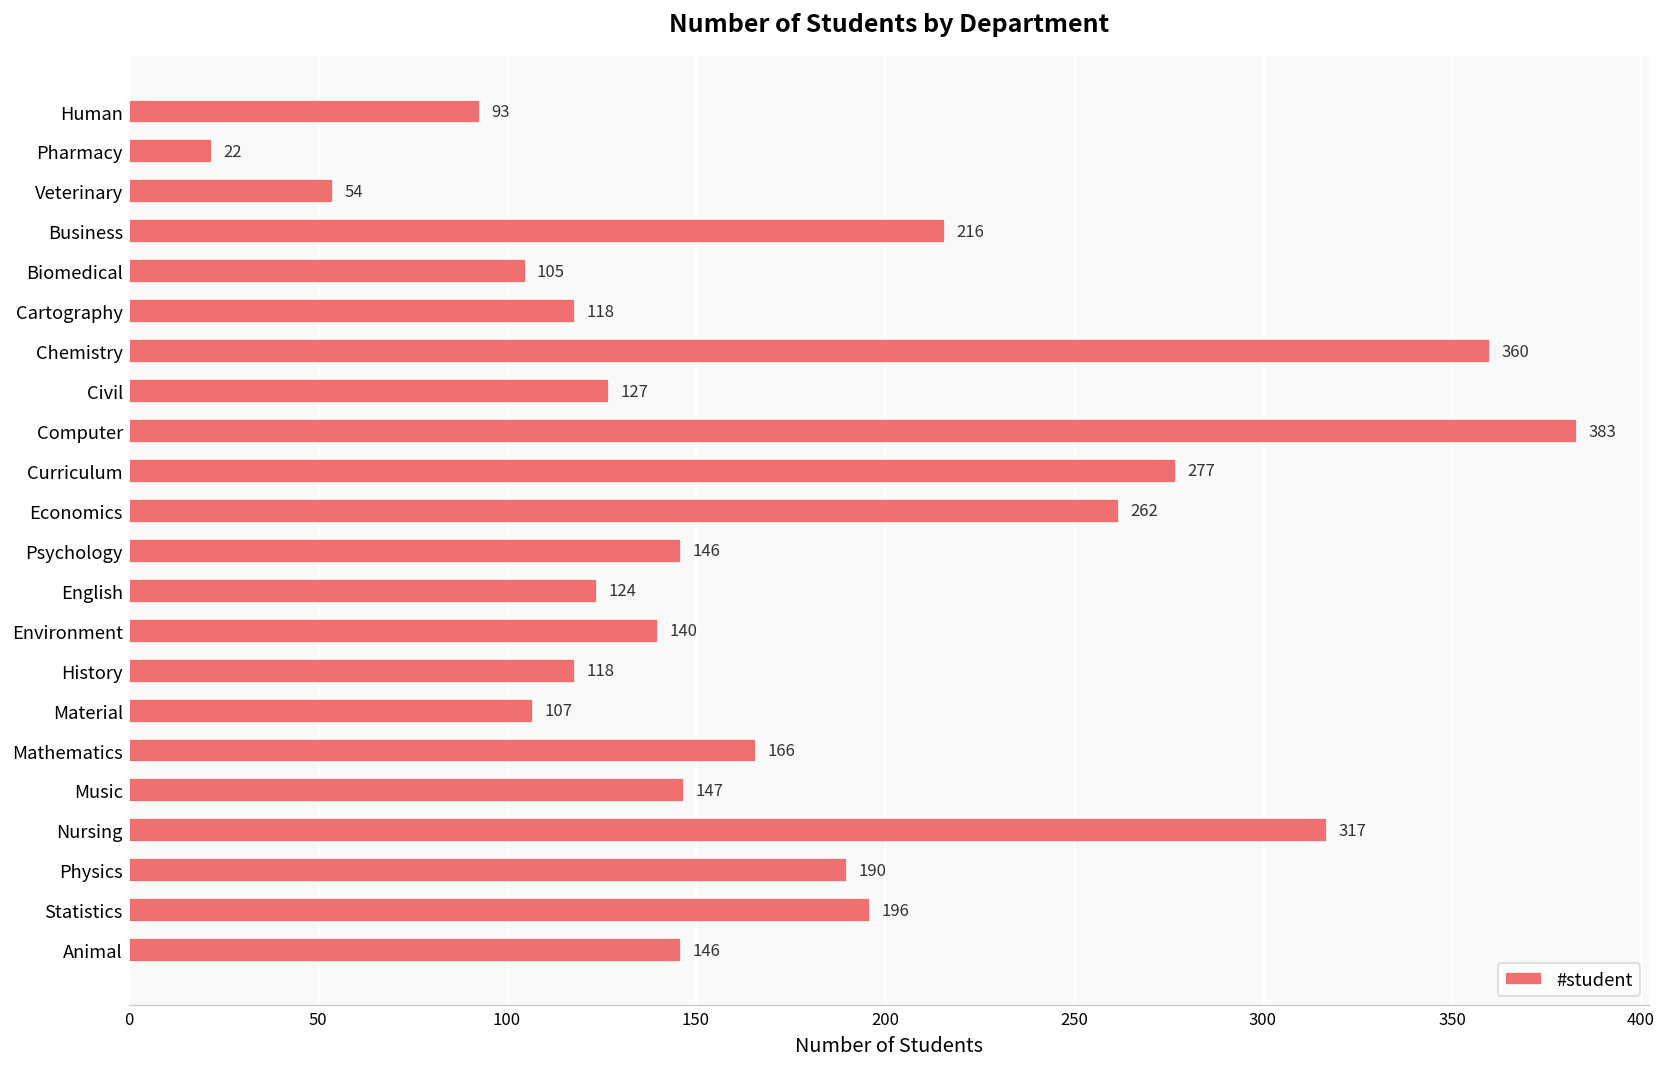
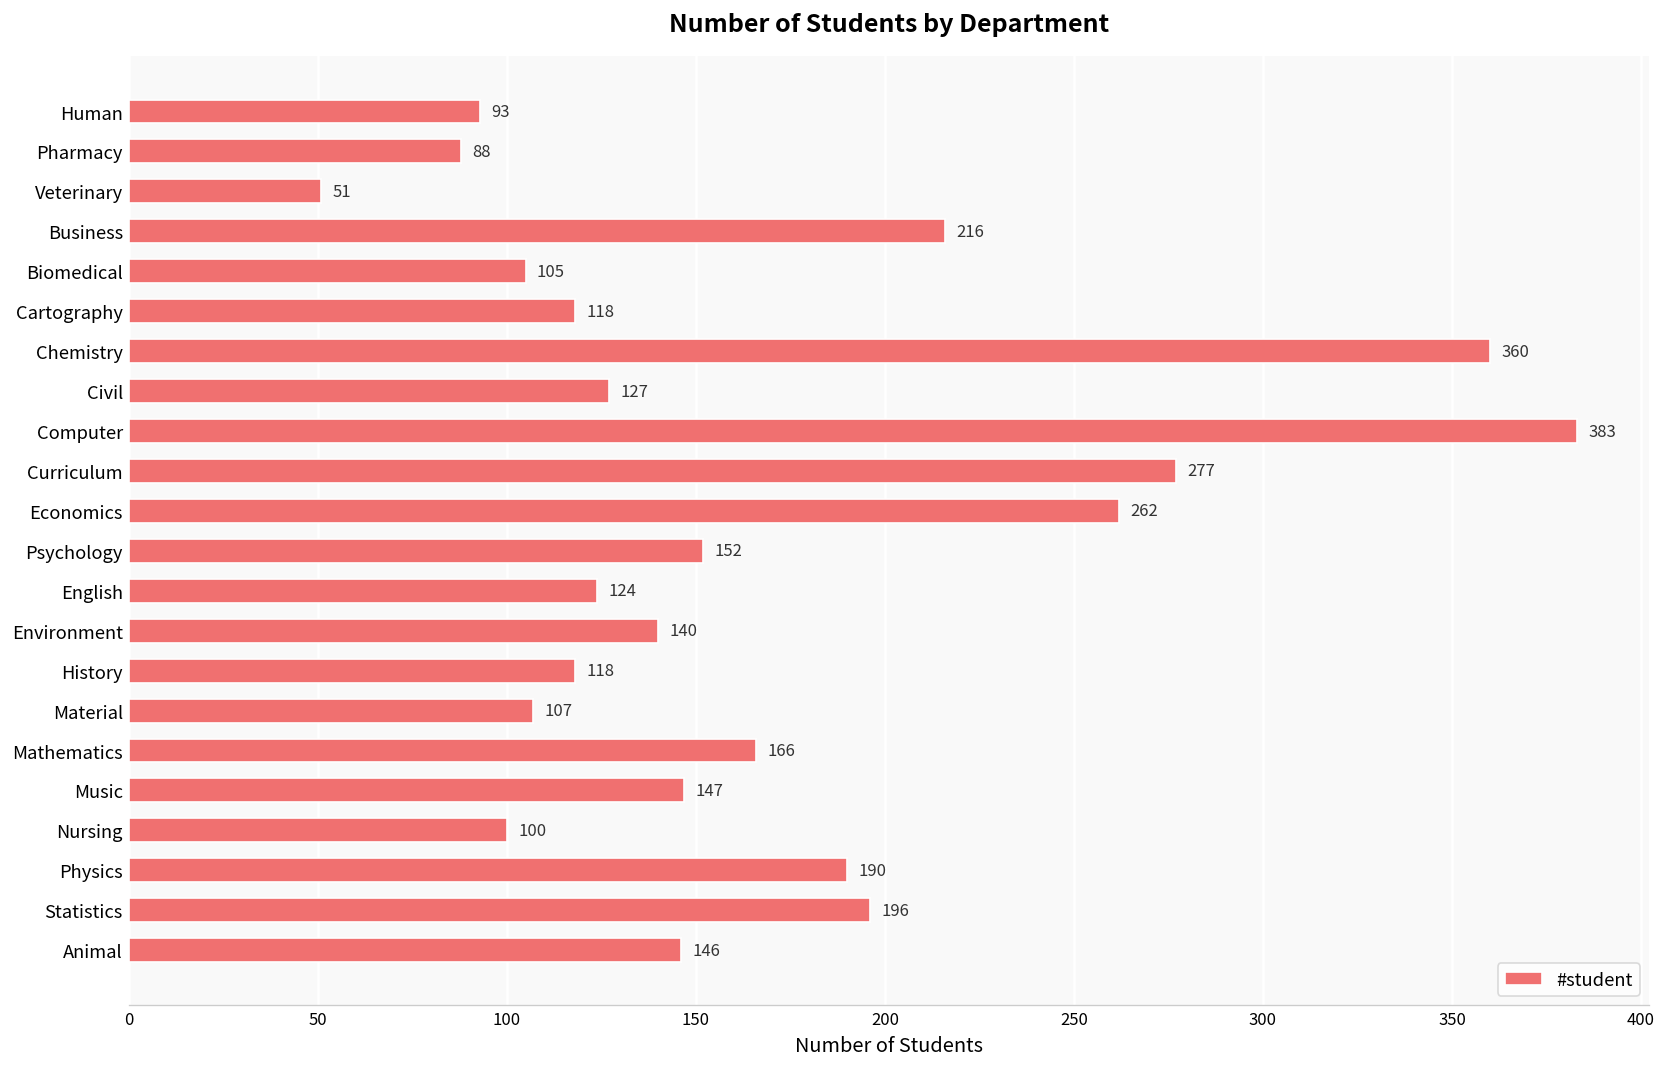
Pharmacy: 22 -> 88
Veterinary: 54 -> 51
Psychology: 146 -> 152
Nursing: 317 -> 100
